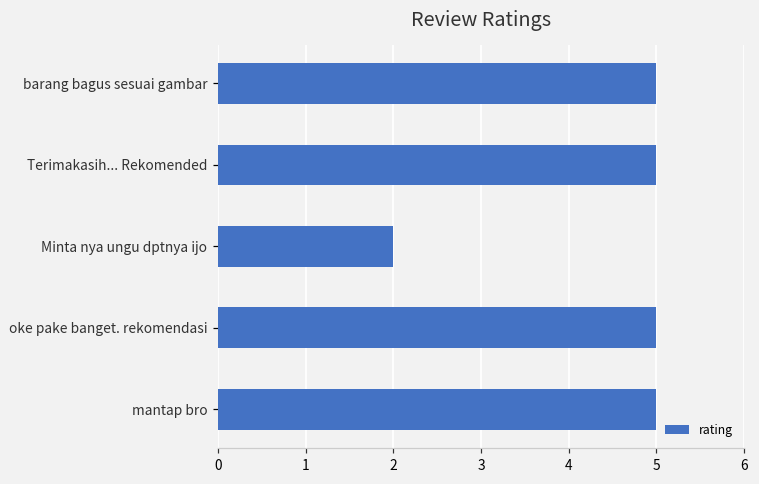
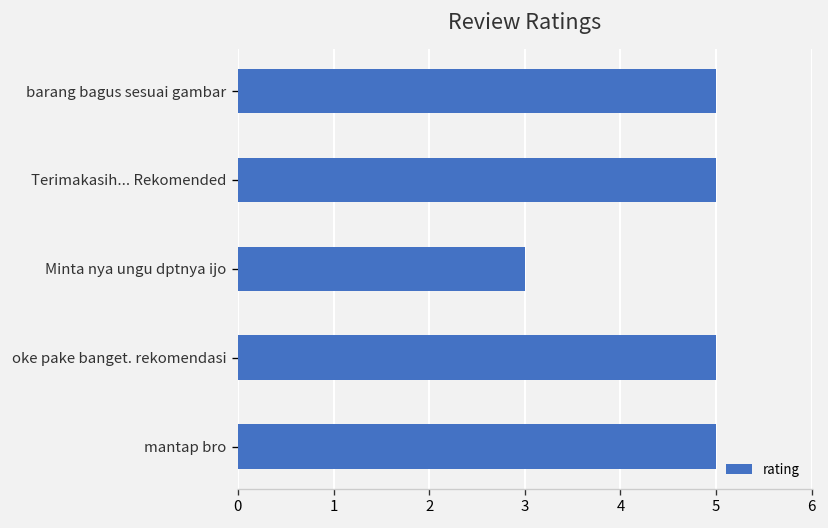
Minta nya ungu dptnya ijo: 2 -> 3
